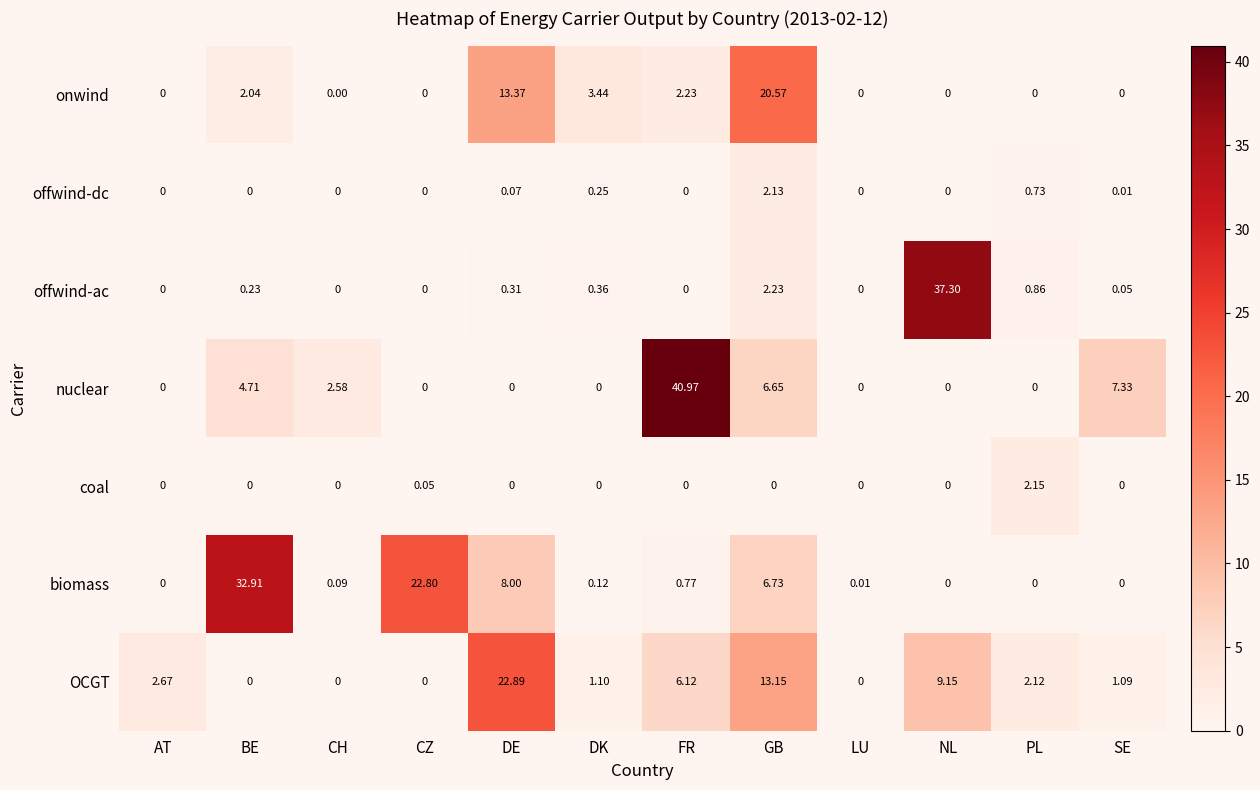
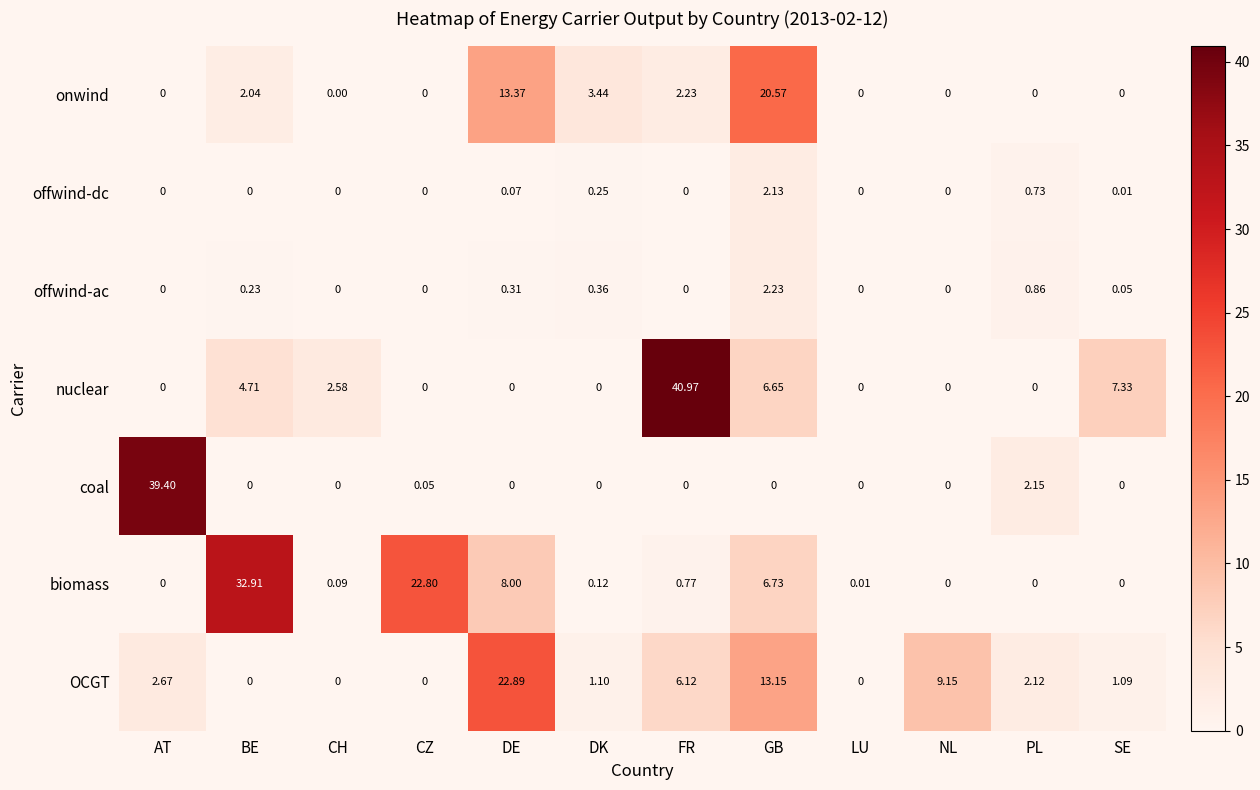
offwind-ac, NL: 37.30 -> 0
coal, AT: 0 -> 39.40
